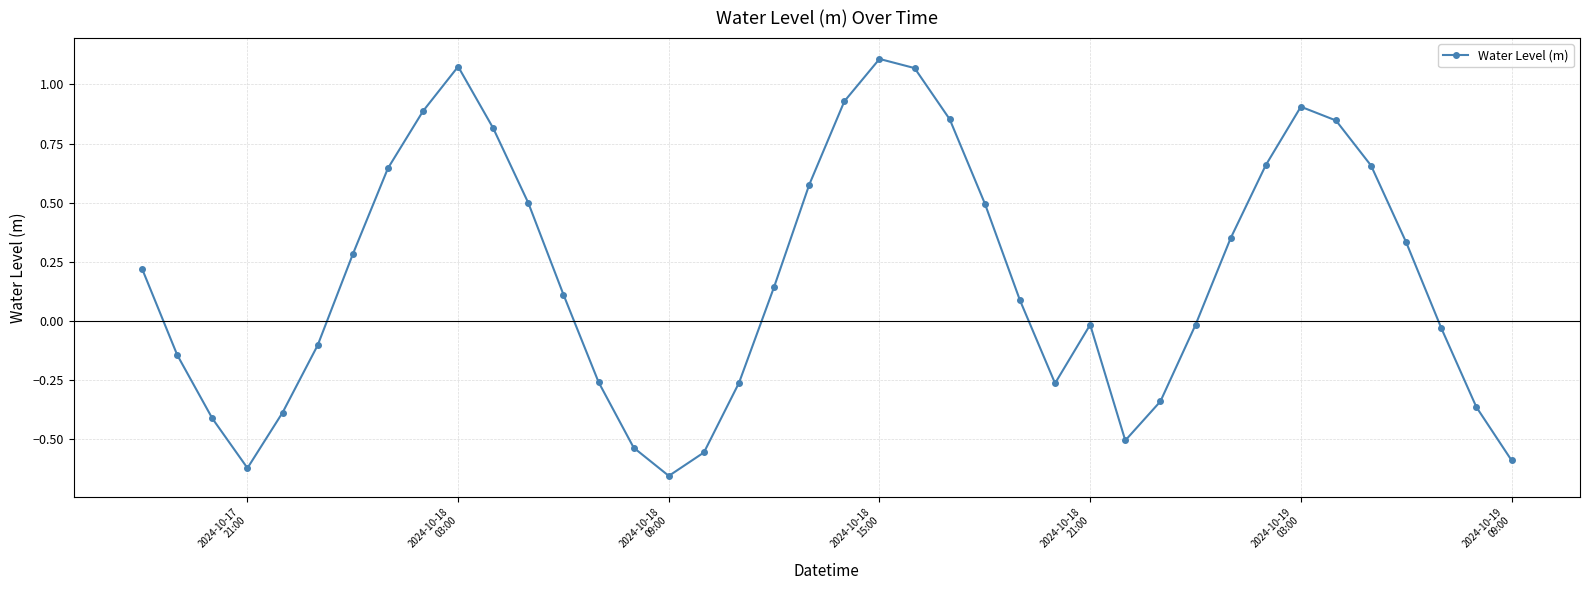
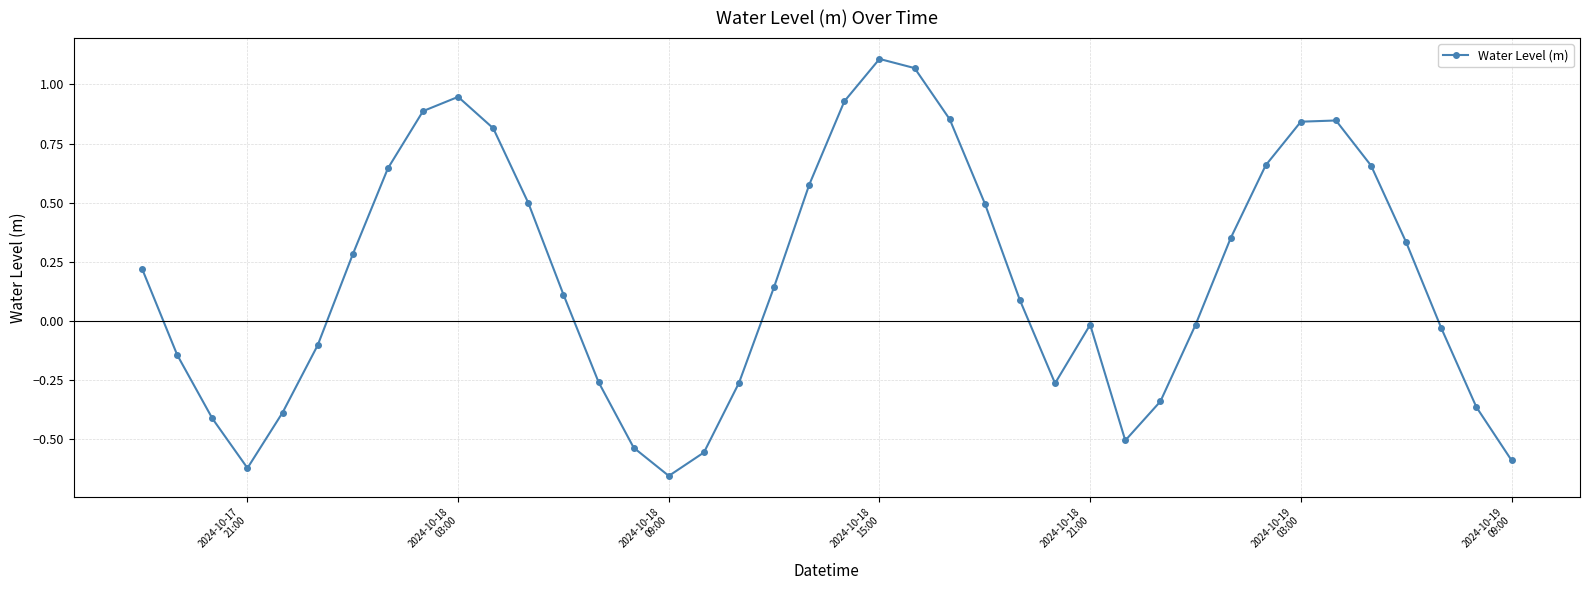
2024-10-18 03:00: 1.08 -> 0.95
2024-10-19 03:00: 0.91 -> 0.84
